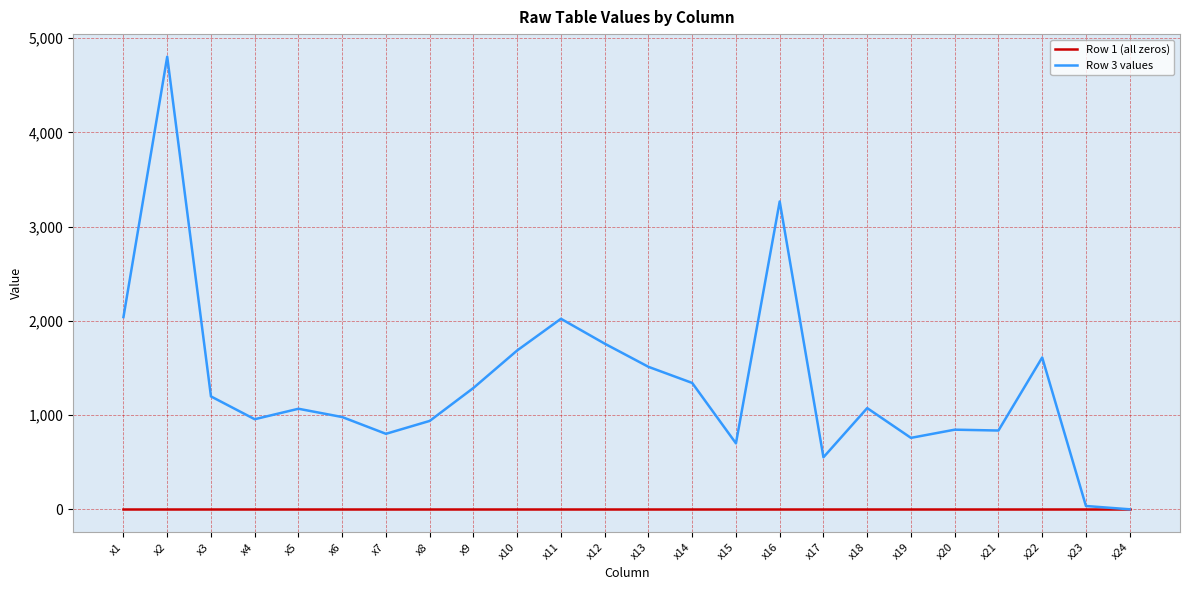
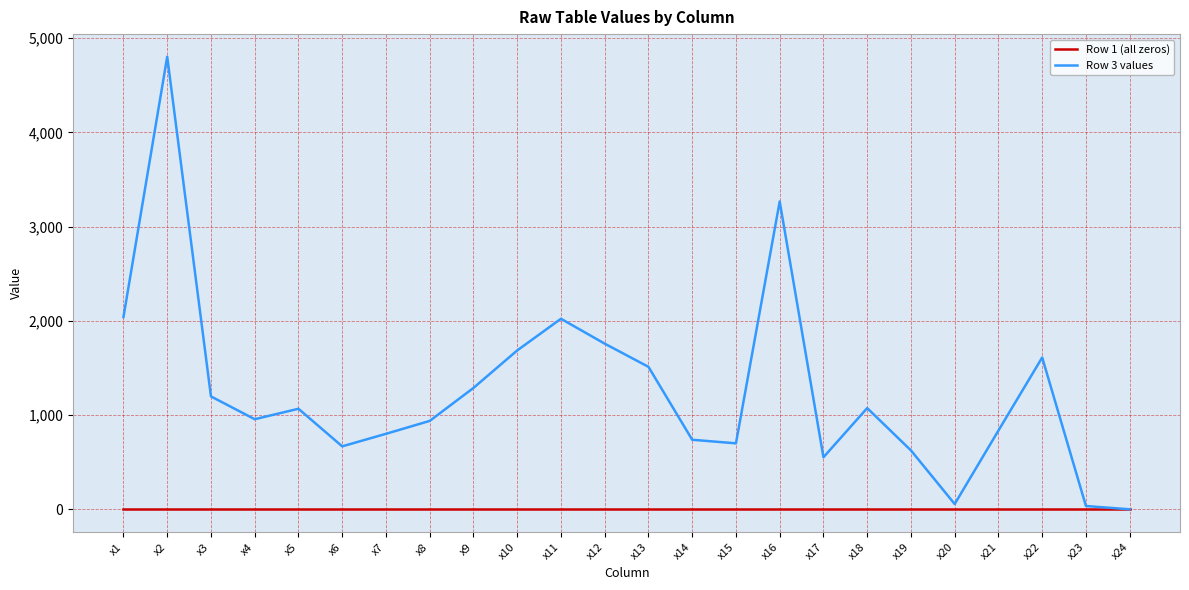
Row 3 values, x6: 1,000 -> 700
Row 3 values, x14: 1,300 -> 700
Row 3 values, x19: 800 -> 600
Row 3 values, x20: 800 -> 100
